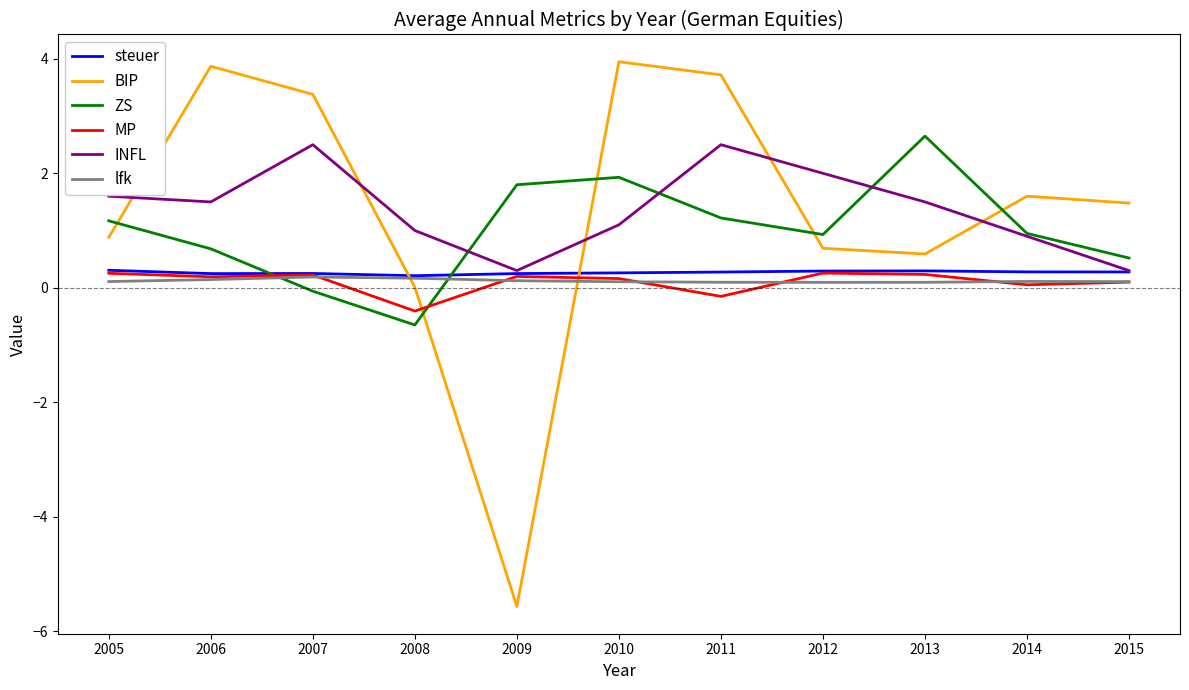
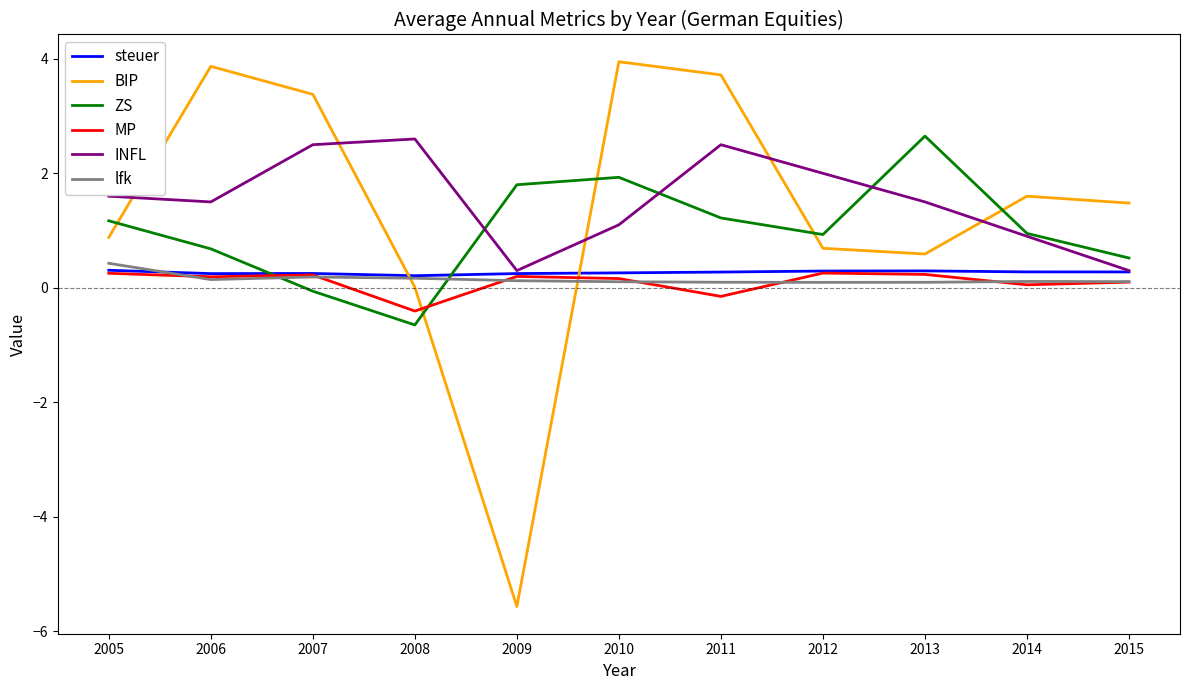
lfk, 2005: 0.1 -> 0.4
INFL, 2008: 1.0 -> 2.6
